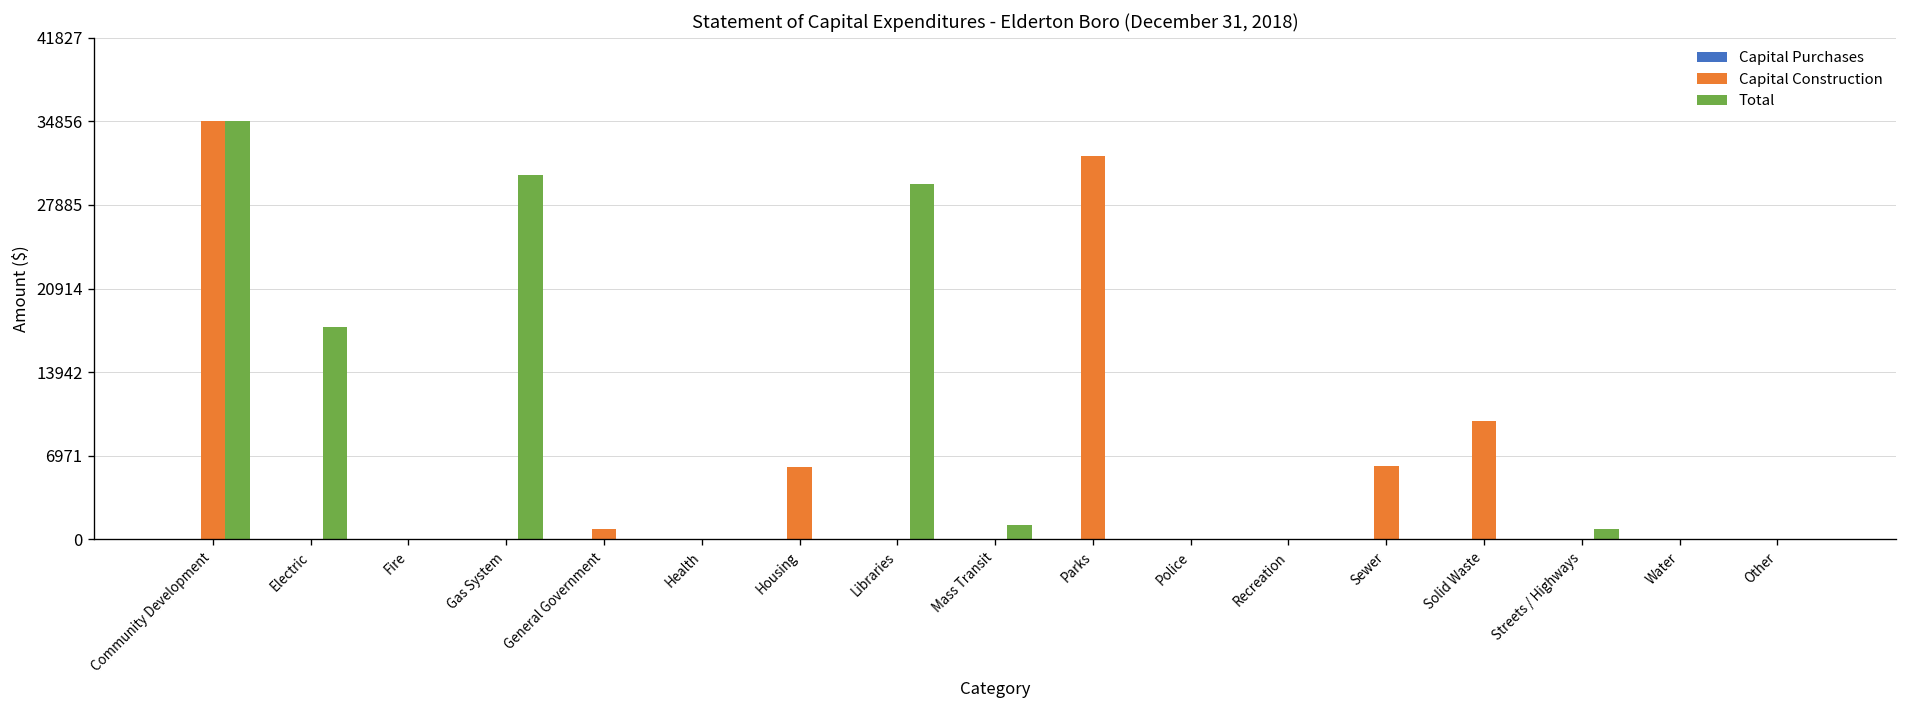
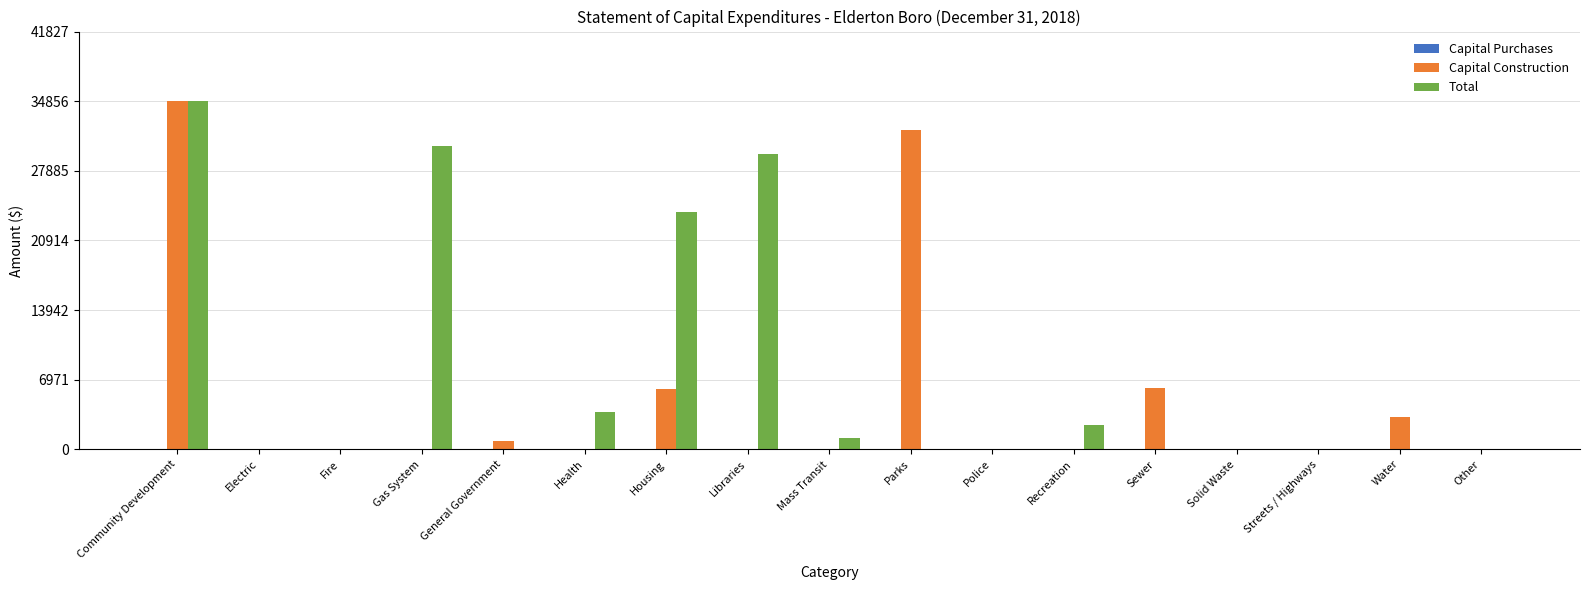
Total, Electric: 18000 -> 0
Total, Health: 0 -> 4000
Total, Housing: 0 -> 24000
Total, Recreation: 0 -> 2000
Capital Construction, Solid Waste: 10000 -> 0
Total, Streets / Highways: 1000 -> 0
Capital Construction, Water: 0 -> 3000
